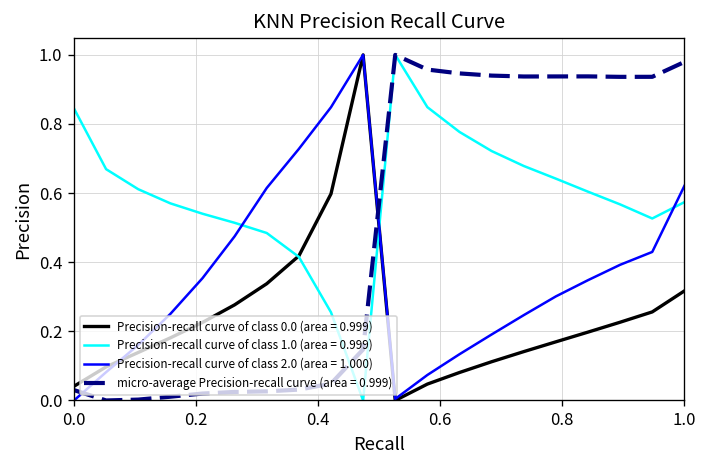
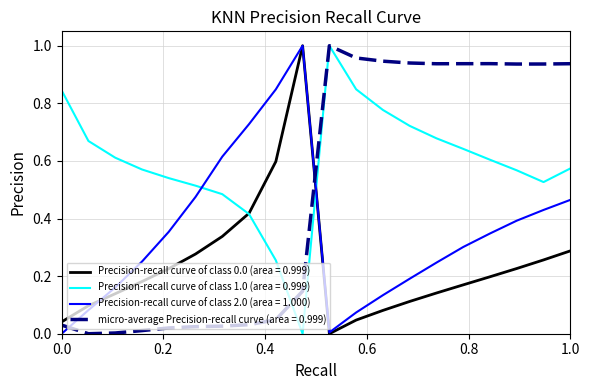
Precision-recall curve of class 0.0 (area = 0.999), 1.0: 0.32 -> 0.29
Precision-recall curve of class 2.0 (area = 1.000), 1.0: 0.62 -> 0.46
micro-average Precision-recall curve (area = 0.999), 1.0: 0.98 -> 0.94
